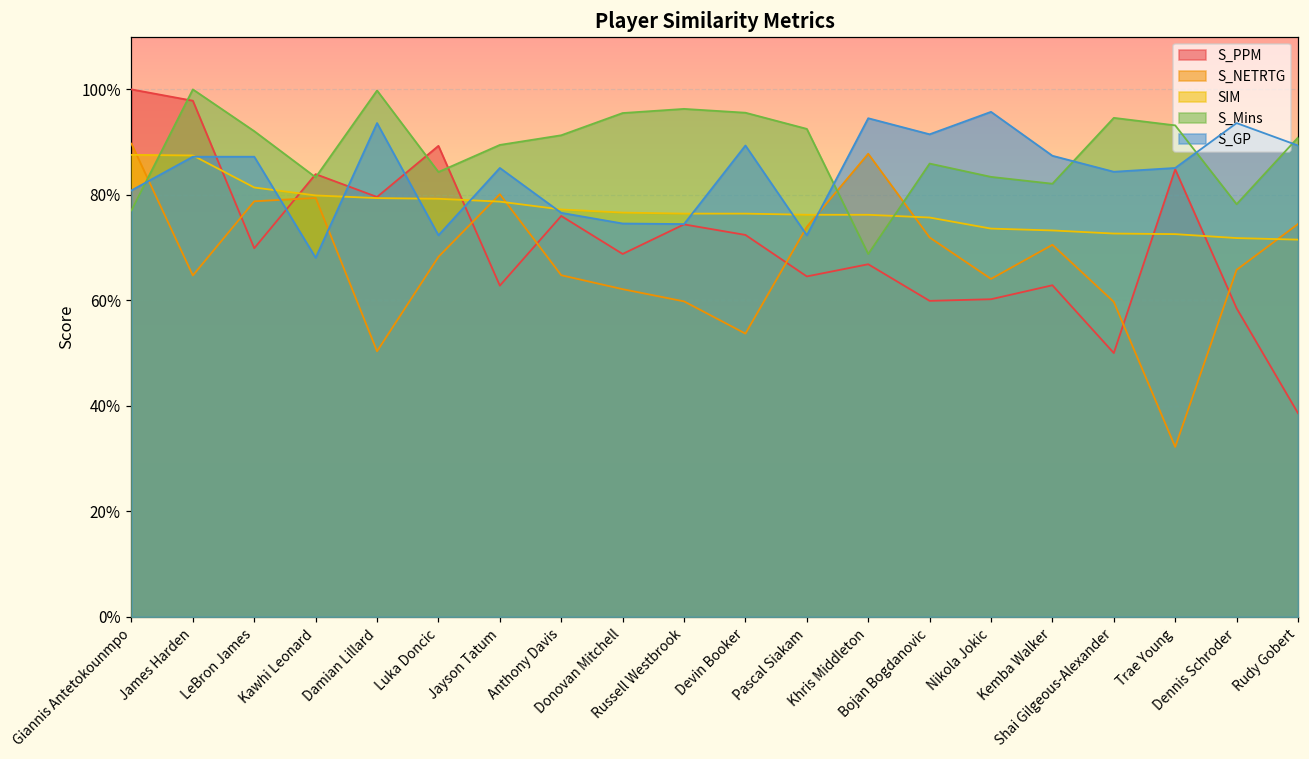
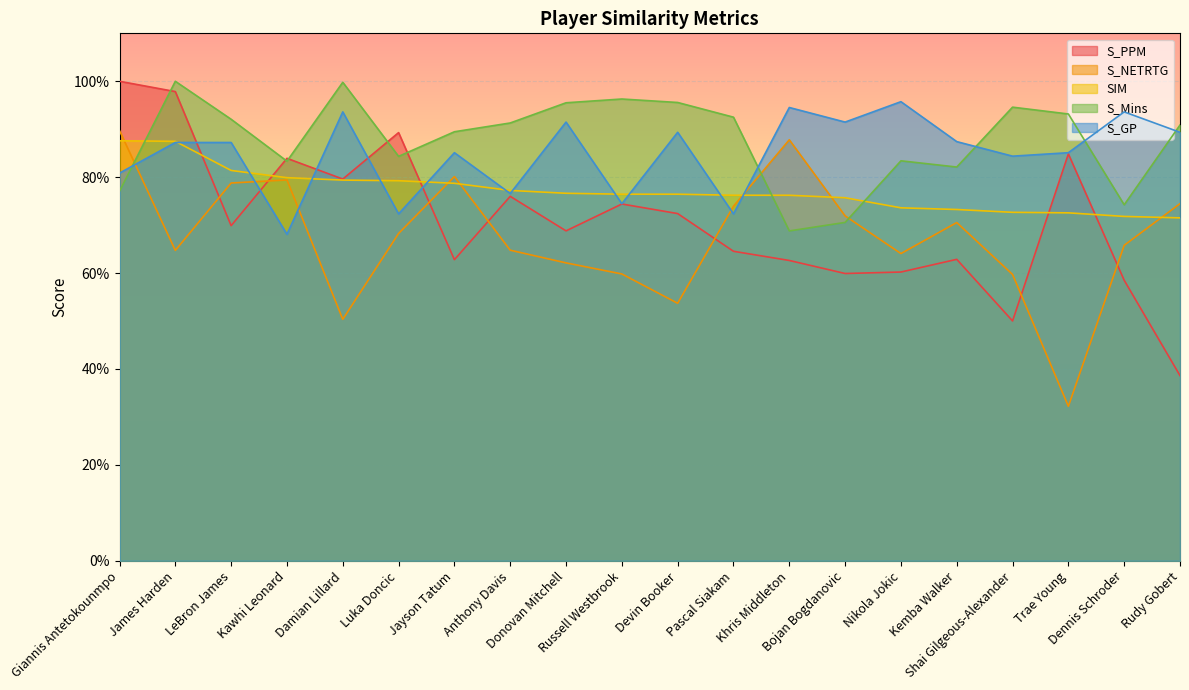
S_GP, Donovan Mitchell: 75% -> 91%
S_PPM, Khris Middleton: 67% -> 63%
S_Mins, Bojan Bogdanovic: 86% -> 71%
S_Mins, Dennis Schroder: 78% -> 74%
